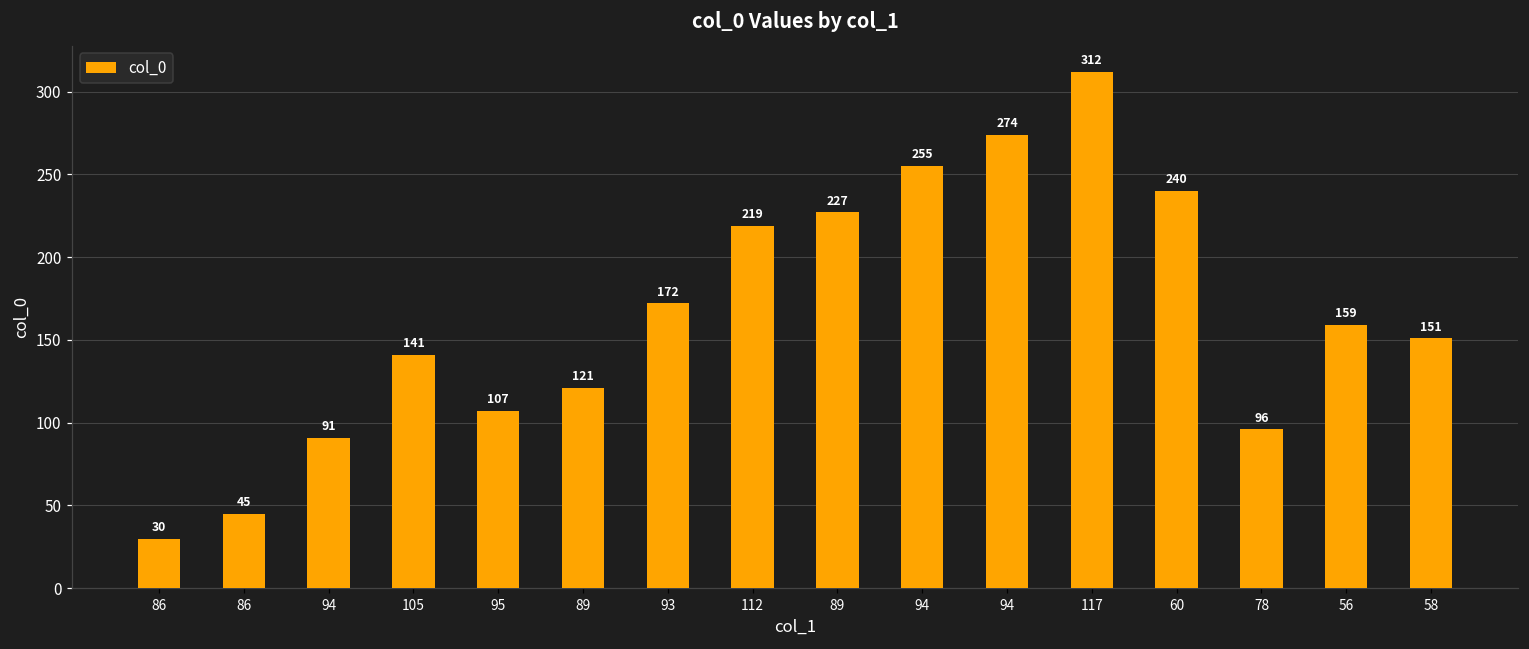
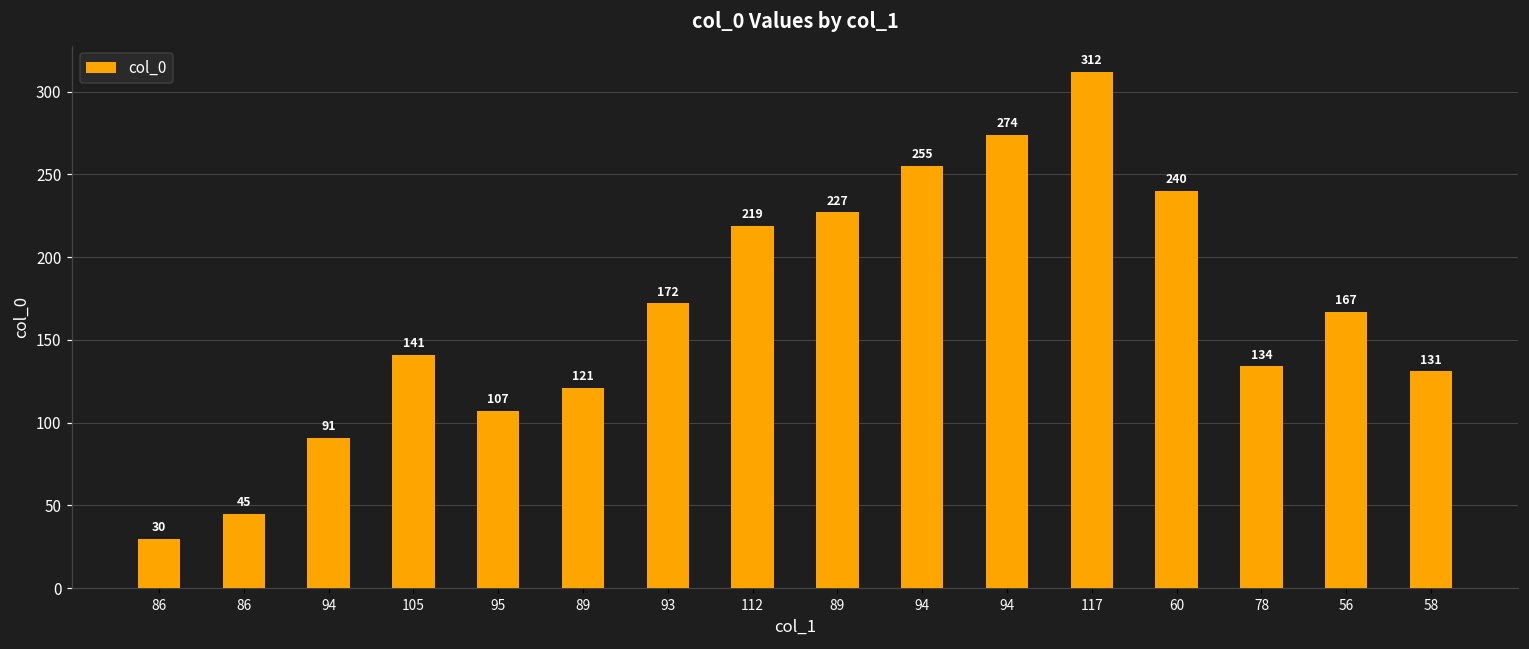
78: 96 -> 134
56: 159 -> 167
58: 151 -> 131
